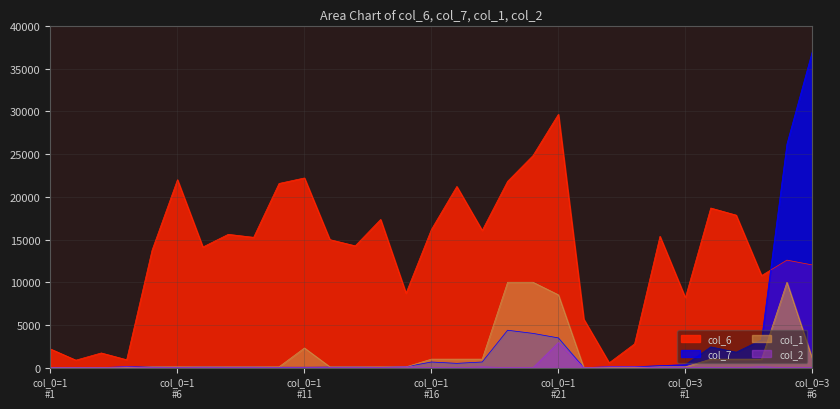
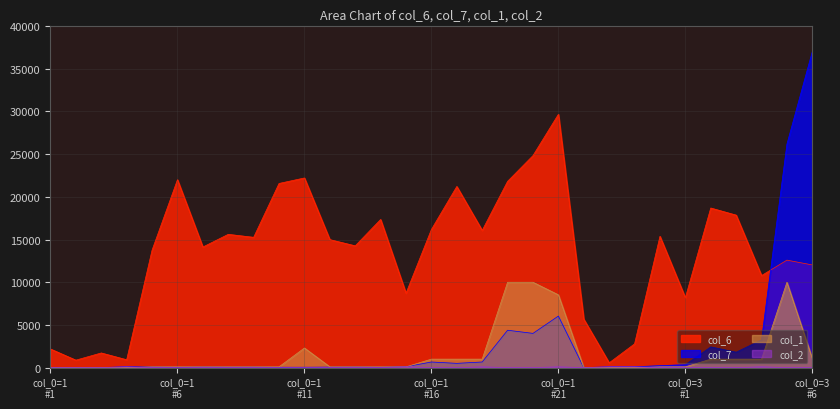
col_7, col_0=1 #21: 3000 -> 6000
col_2, col_0=1 #21: 3000 -> 0
